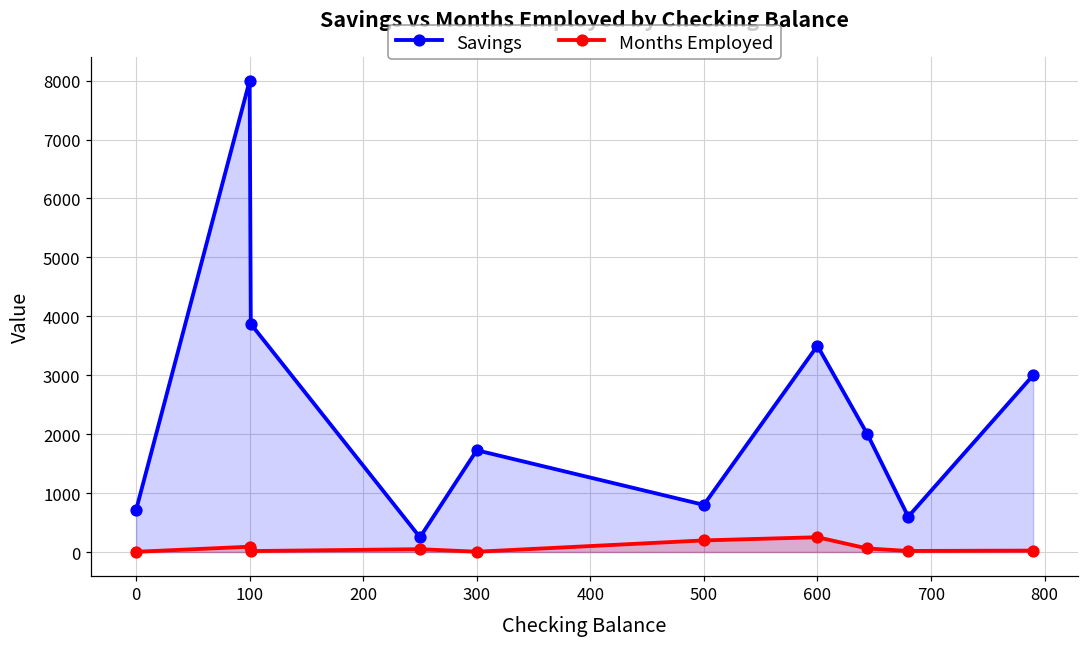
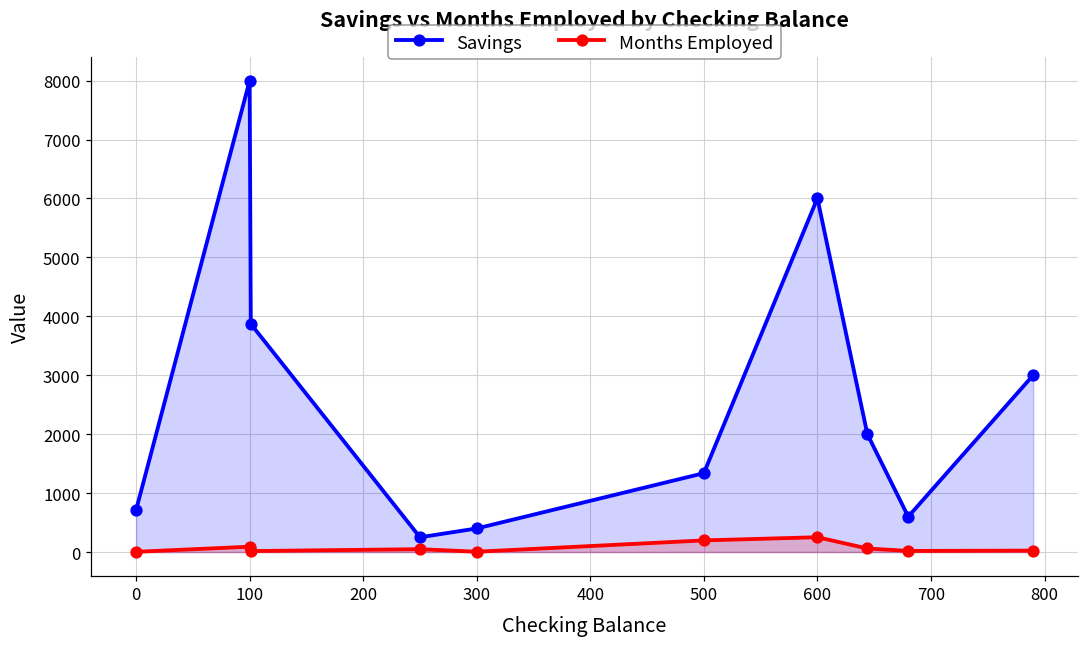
Savings, 300: 1700 -> 400
Savings, 500: 800 -> 1300
Savings, 600: 3500 -> 6000
